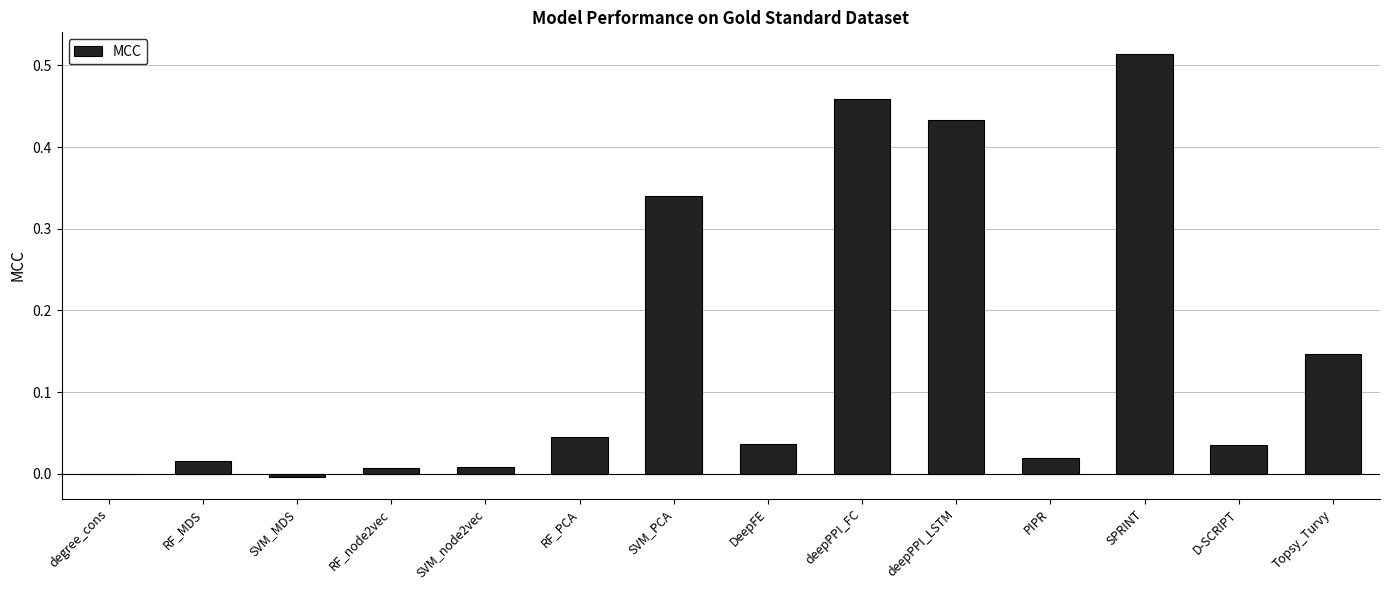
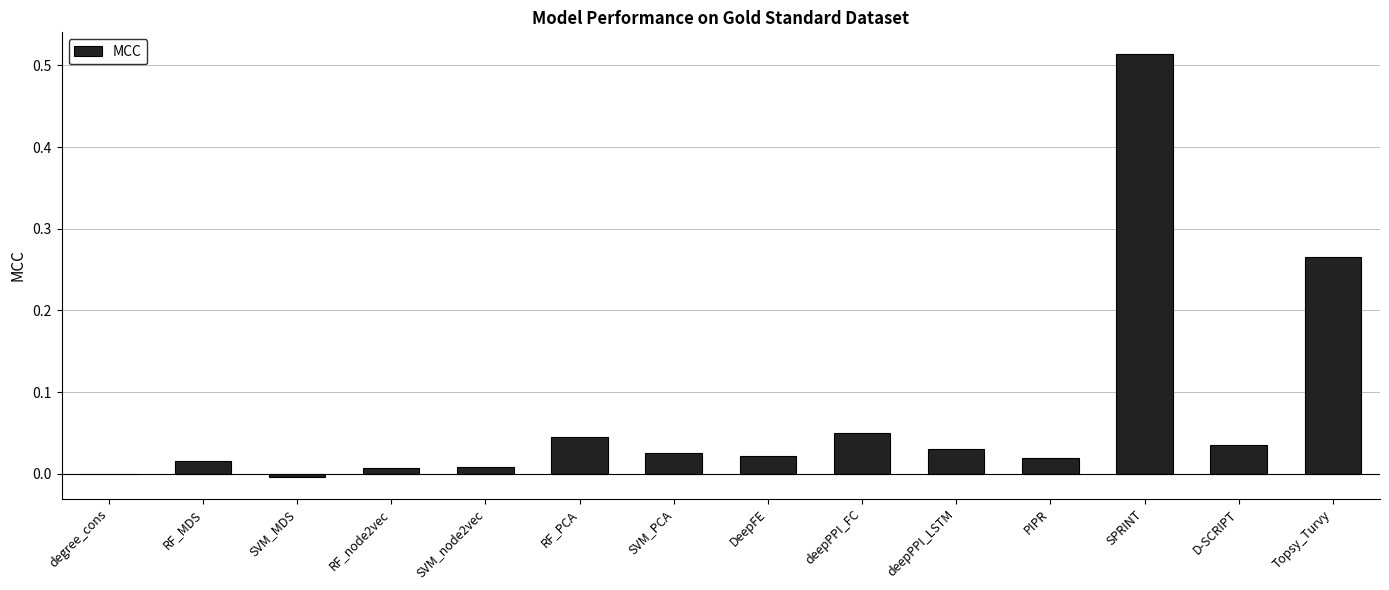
SVM_PCA: 0.34 -> 0.03
DeepFE: 0.04 -> 0.02
deepPPI_FC: 0.46 -> 0.05
deepPPI_LSTM: 0.43 -> 0.03
Topsy_Turvy: 0.15 -> 0.27
